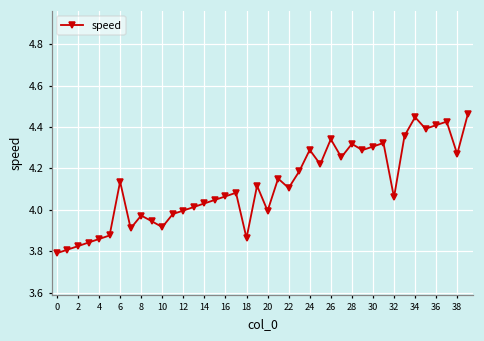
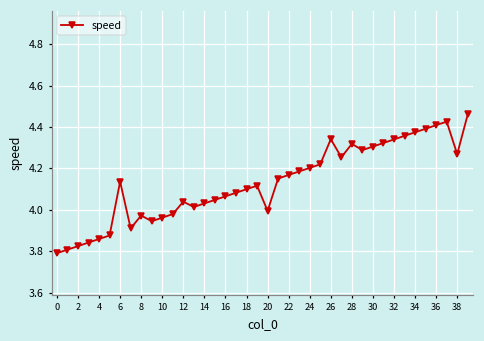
10: 3.92 -> 3.96
12: 4.00 -> 4.04
18: 3.86 -> 4.10
22: 4.11 -> 4.17
24: 4.29 -> 4.20
32: 4.06 -> 4.34
34: 4.45 -> 4.37
